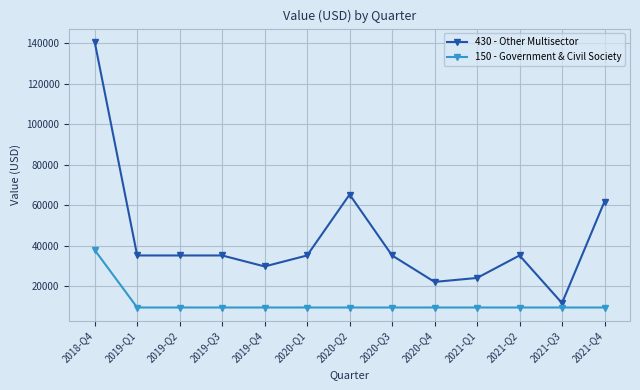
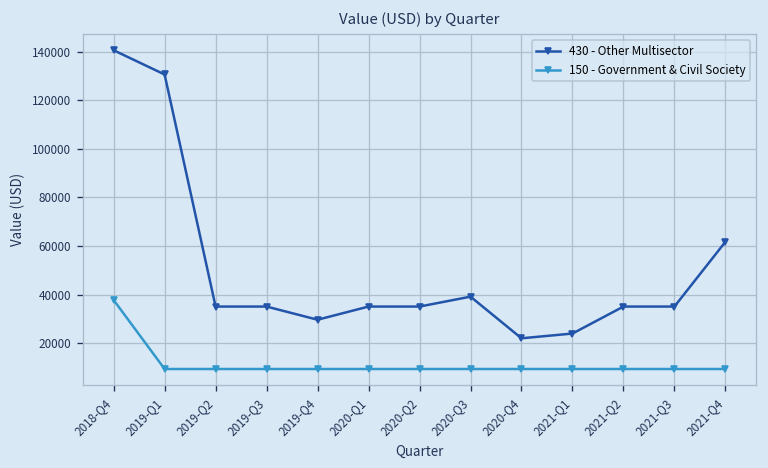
430 - Other Multisector, 2019-Q1: 35000 -> 131000
430 - Other Multisector, 2020-Q2: 65000 -> 35000
430 - Other Multisector, 2020-Q3: 35000 -> 39000
430 - Other Multisector, 2021-Q3: 12000 -> 35000
